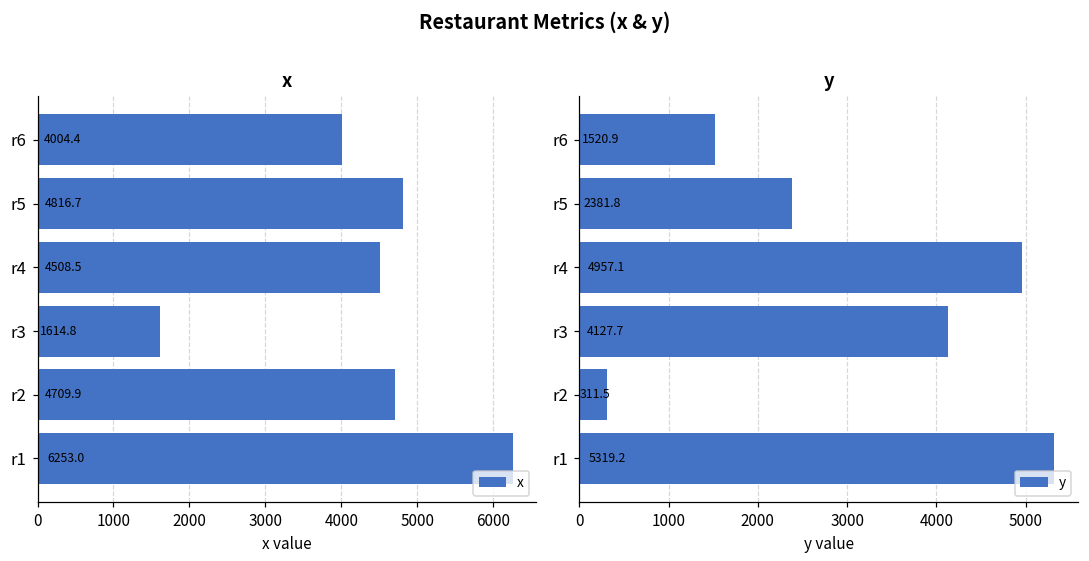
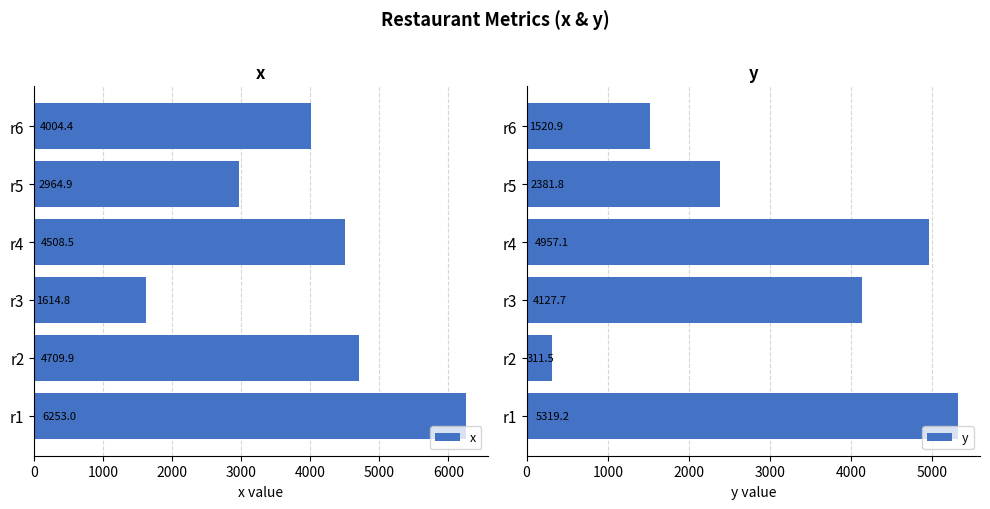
x, r5: 4816.7 -> 2964.9
